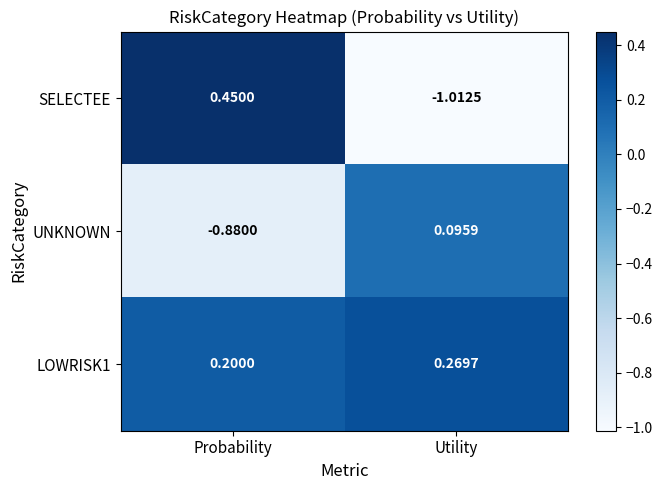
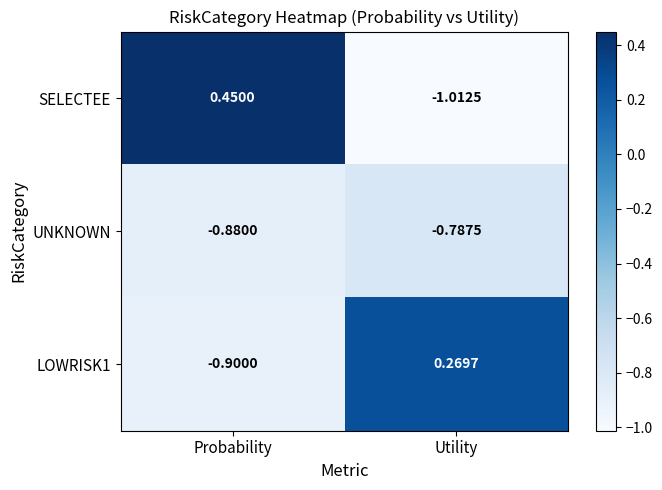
UNKNOWN, Utility: 0.0959 -> -0.7875
LOWRISK1, Probability: 0.2000 -> -0.9000
